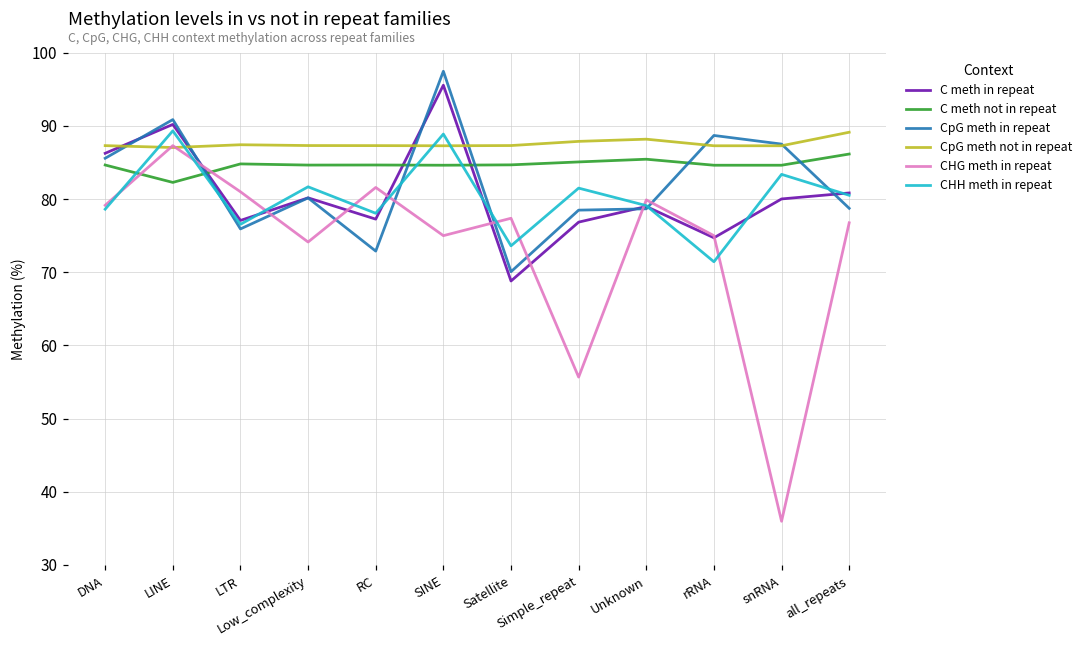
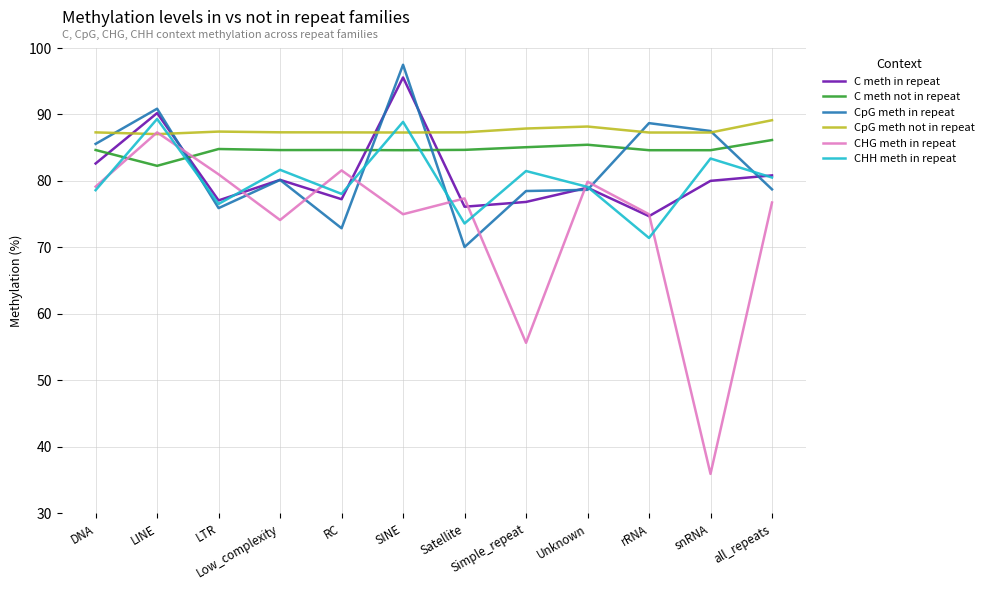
C meth in repeat, DNA: 86 -> 83
C meth in repeat, Satellite: 69 -> 76
